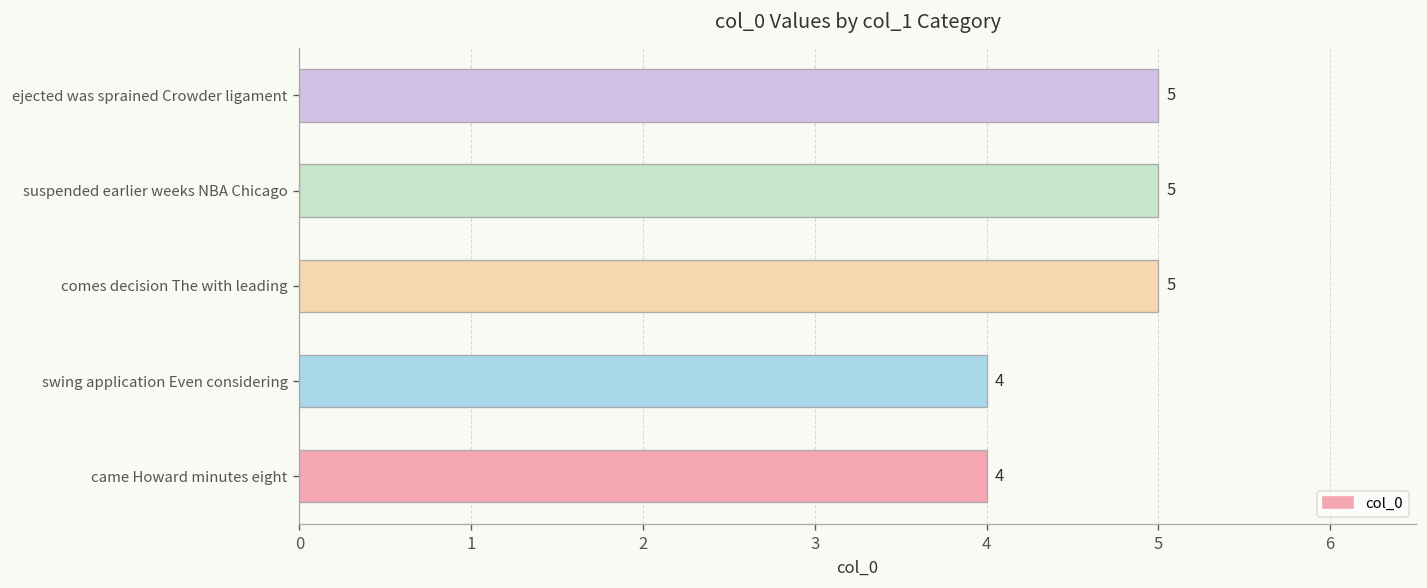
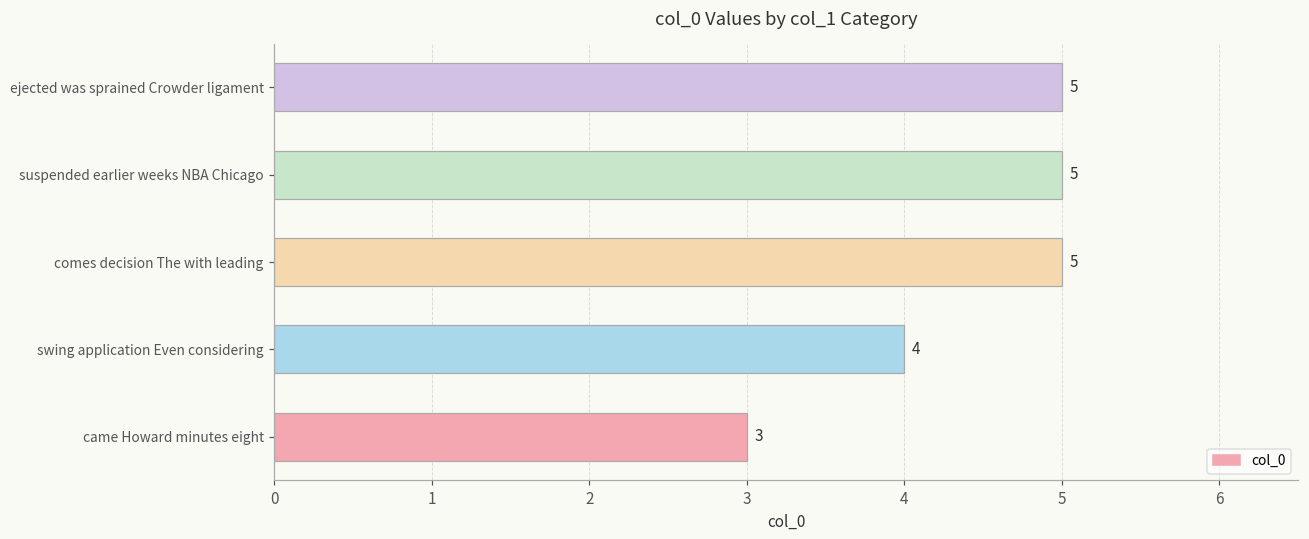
came Howard minutes eight: 4 -> 3
